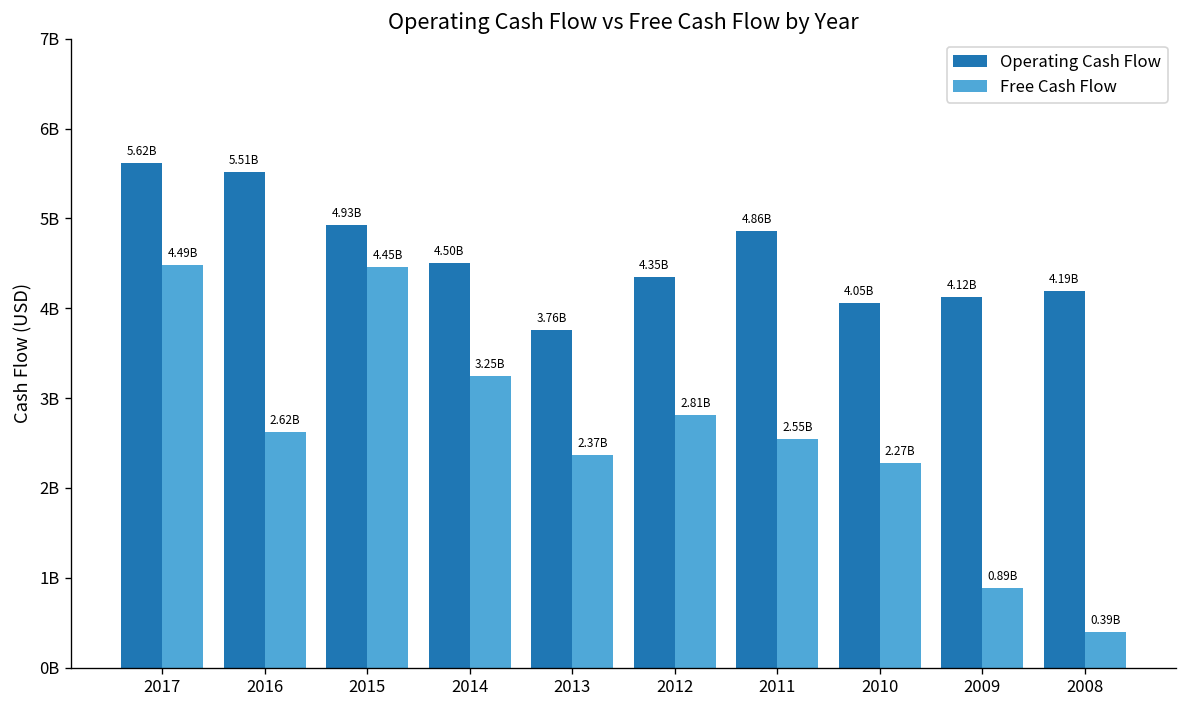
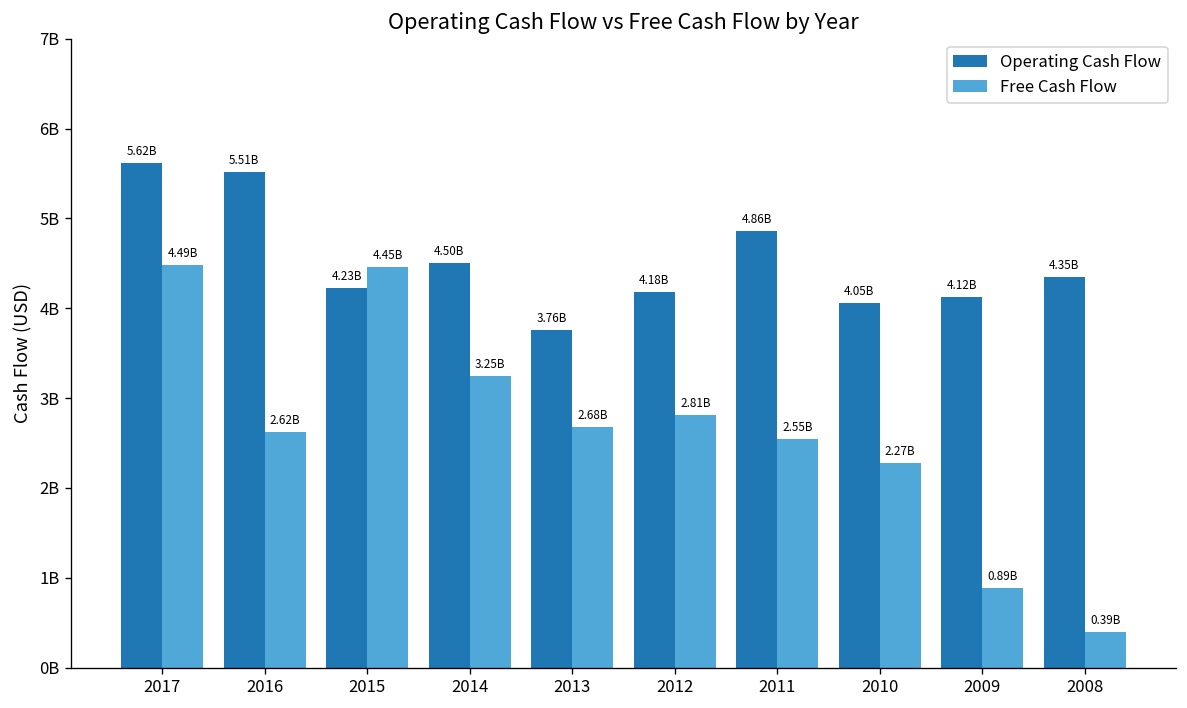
Operating Cash Flow, 2015: 4.93B -> 4.23B
Free Cash Flow, 2013: 2.37B -> 2.68B
Operating Cash Flow, 2012: 4.35B -> 4.18B
Operating Cash Flow, 2008: 4.19B -> 4.35B
